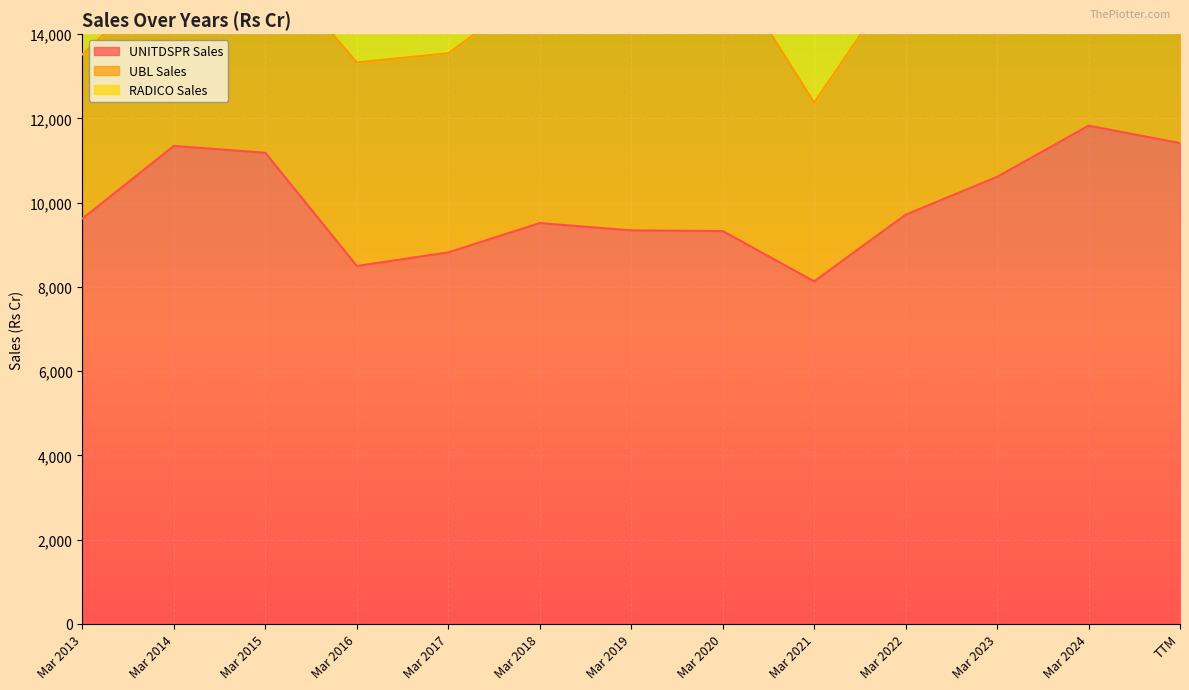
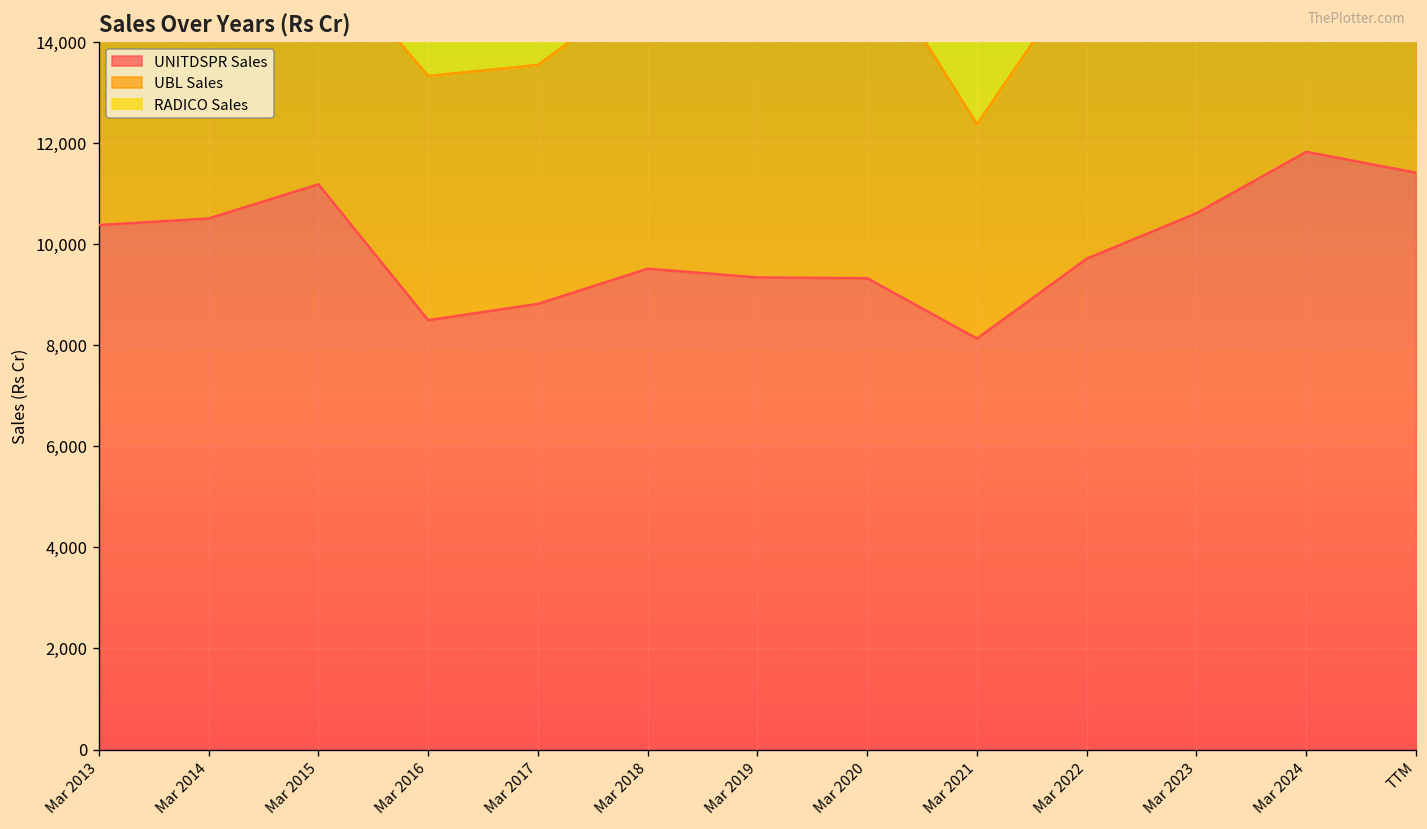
UNITDSPR Sales, Mar 2013: 9,600 -> 10,400
UNITDSPR Sales, Mar 2014: 11,300 -> 10,500
